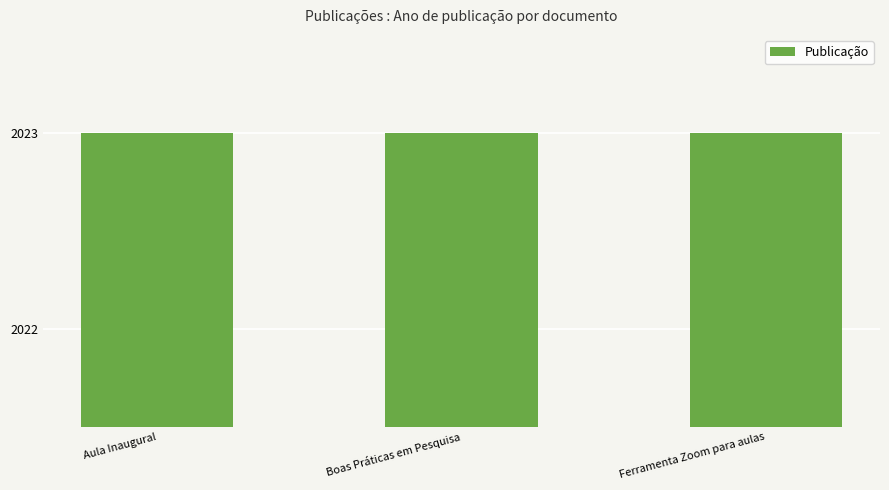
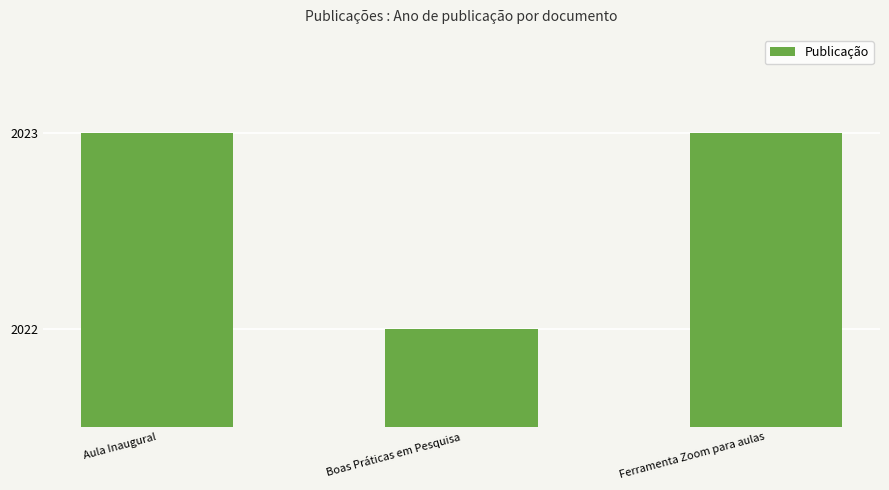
Boas Práticas em Pesquisa: 2023 -> 2022
